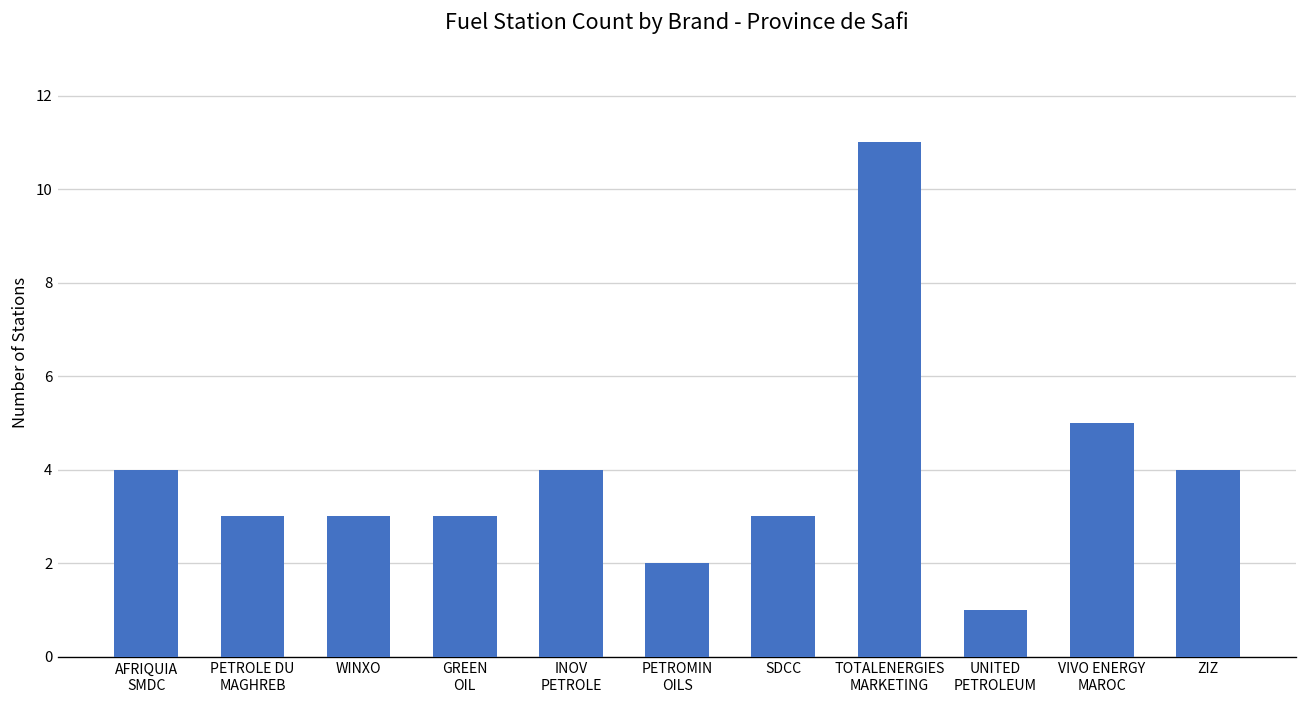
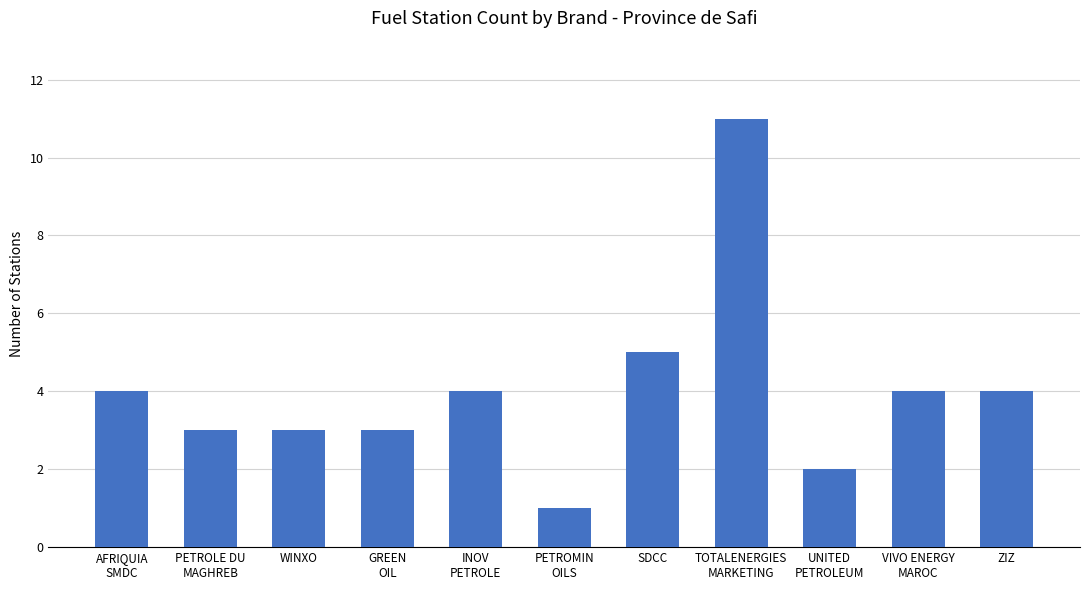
PETROMIN OILS: 2 -> 1
SDCC: 3 -> 5
UNITED PETROLEUM: 1 -> 2
VIVO ENERGY MAROC: 5 -> 4
